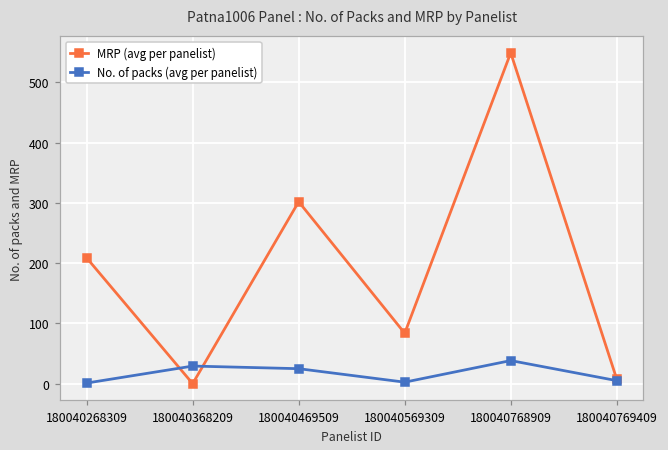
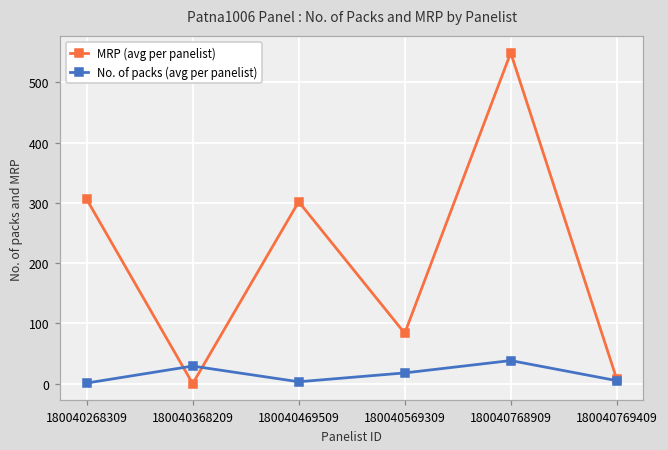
MRP (avg per panelist), 180040268309: 210 -> 310
No. of packs (avg per panelist), 180040469509: 20 -> 0
No. of packs (avg per panelist), 180040569309: 0 -> 20
